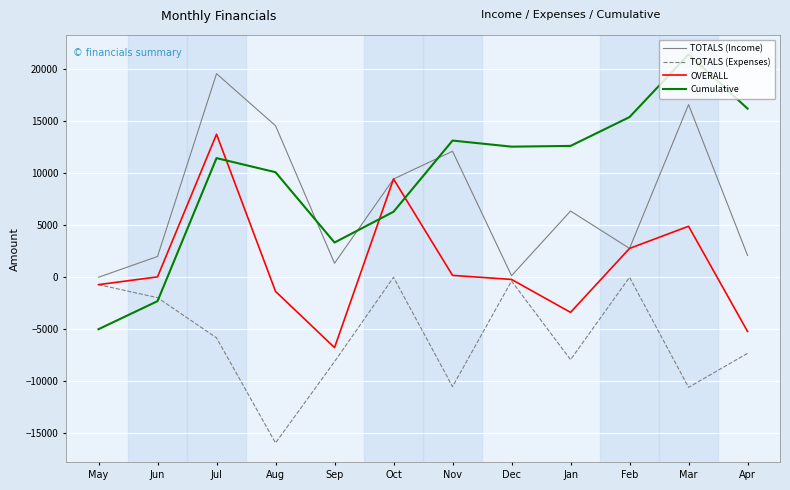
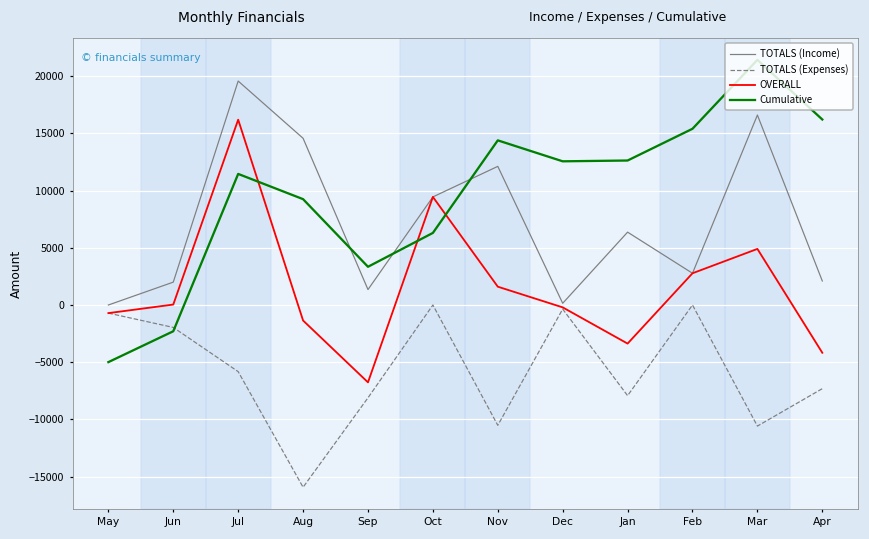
OVERALL, Jul: 13800 -> 16200
Cumulative, Aug: 10100 -> 9300
OVERALL, Nov: 200 -> 1600
Cumulative, Nov: 13100 -> 14400
OVERALL, Apr: -5200 -> -4200
